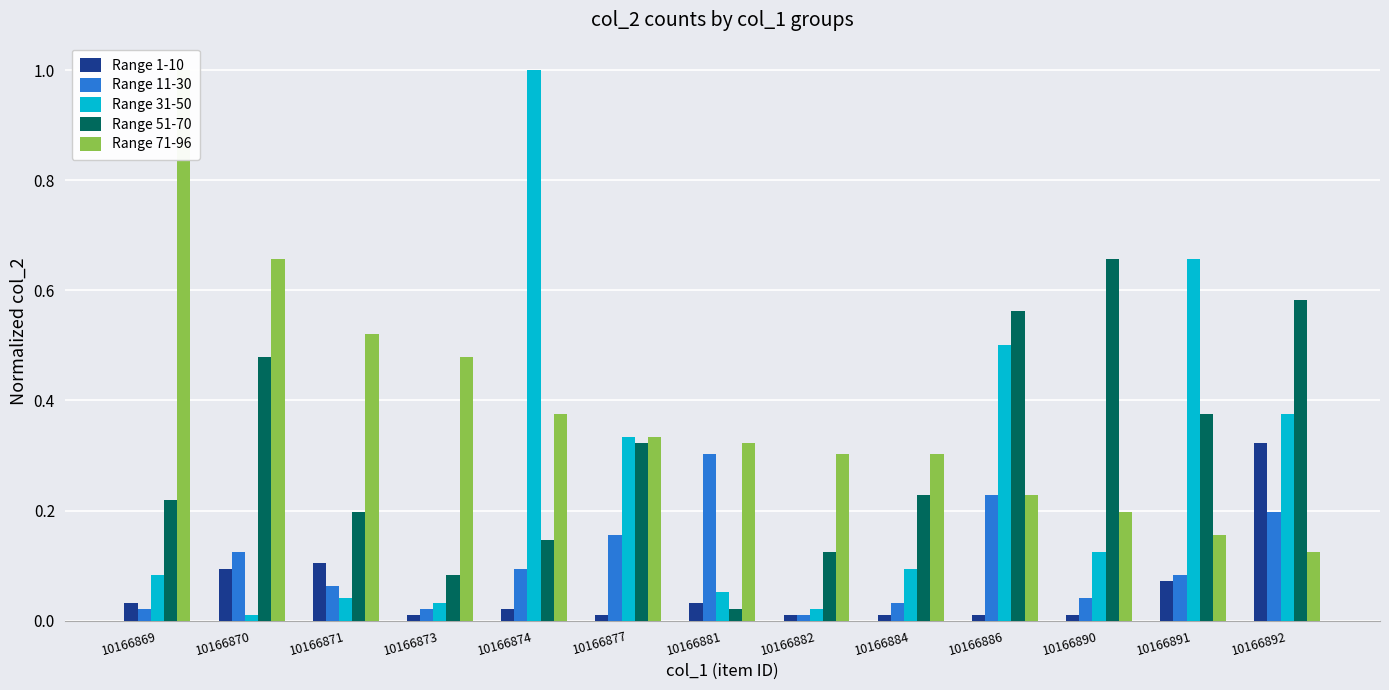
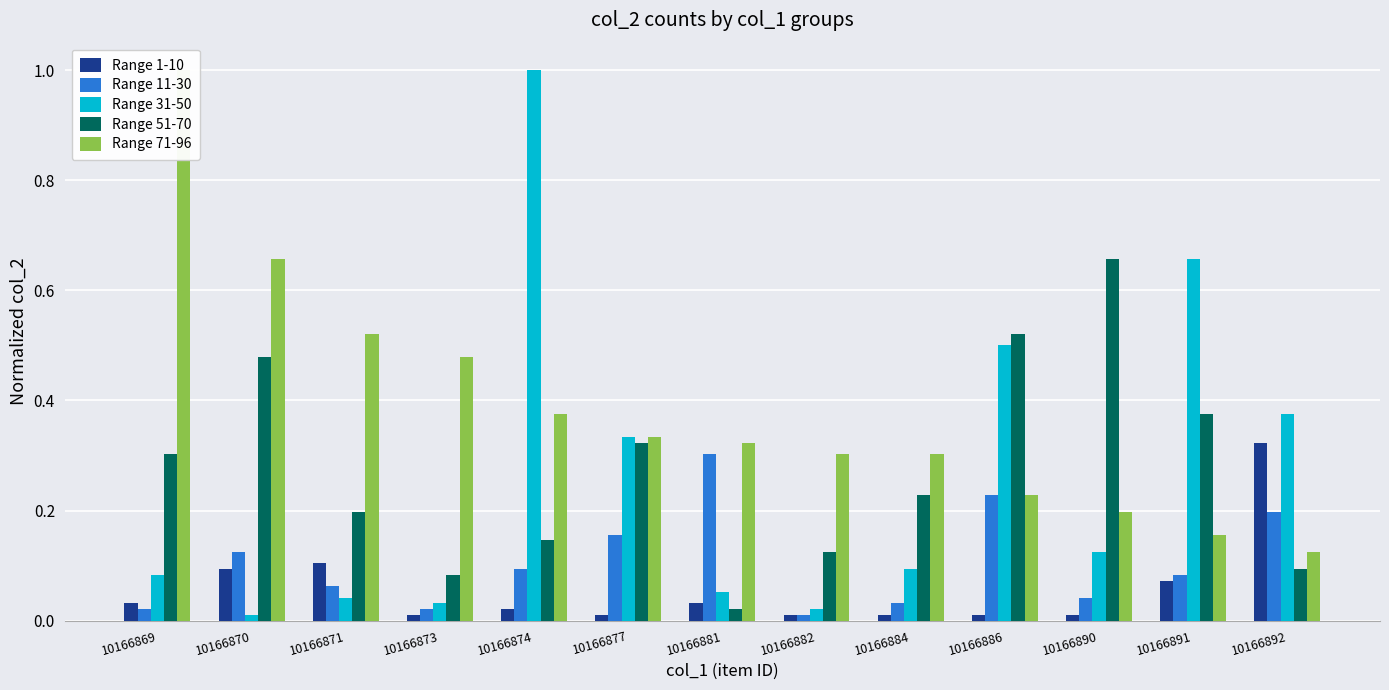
Range 51-70, 10166869: 0.22 -> 0.30
Range 51-70, 10166886: 0.56 -> 0.52
Range 51-70, 10166892: 0.58 -> 0.09
